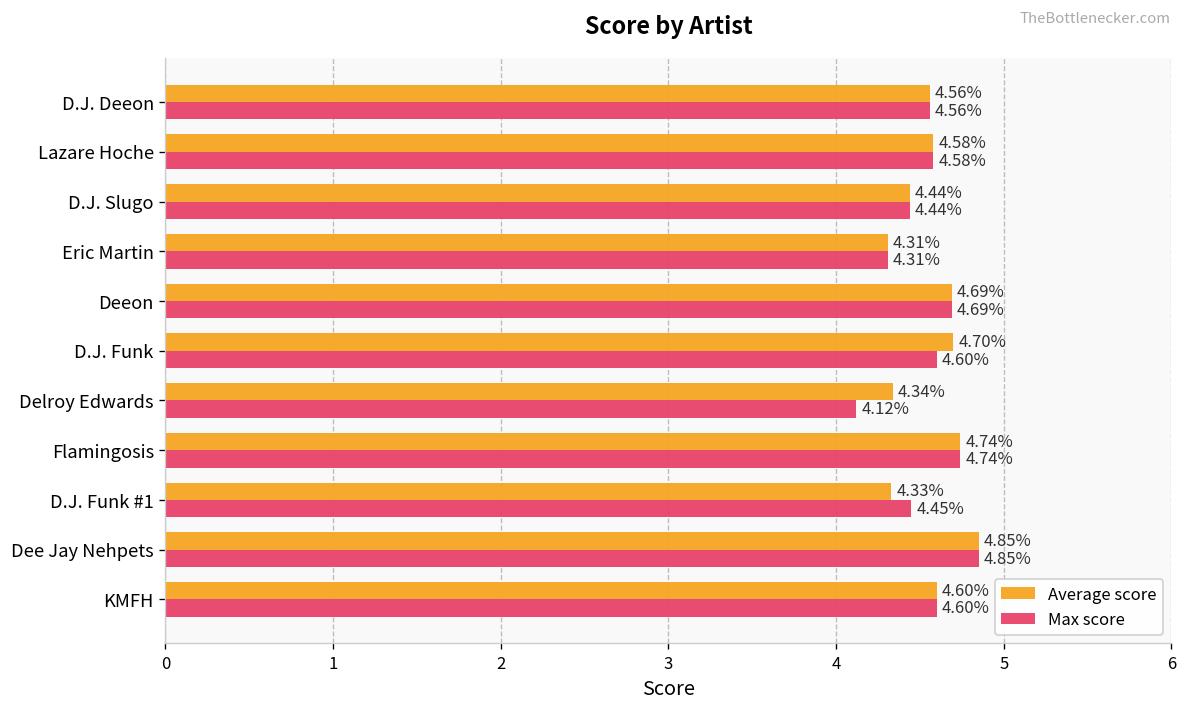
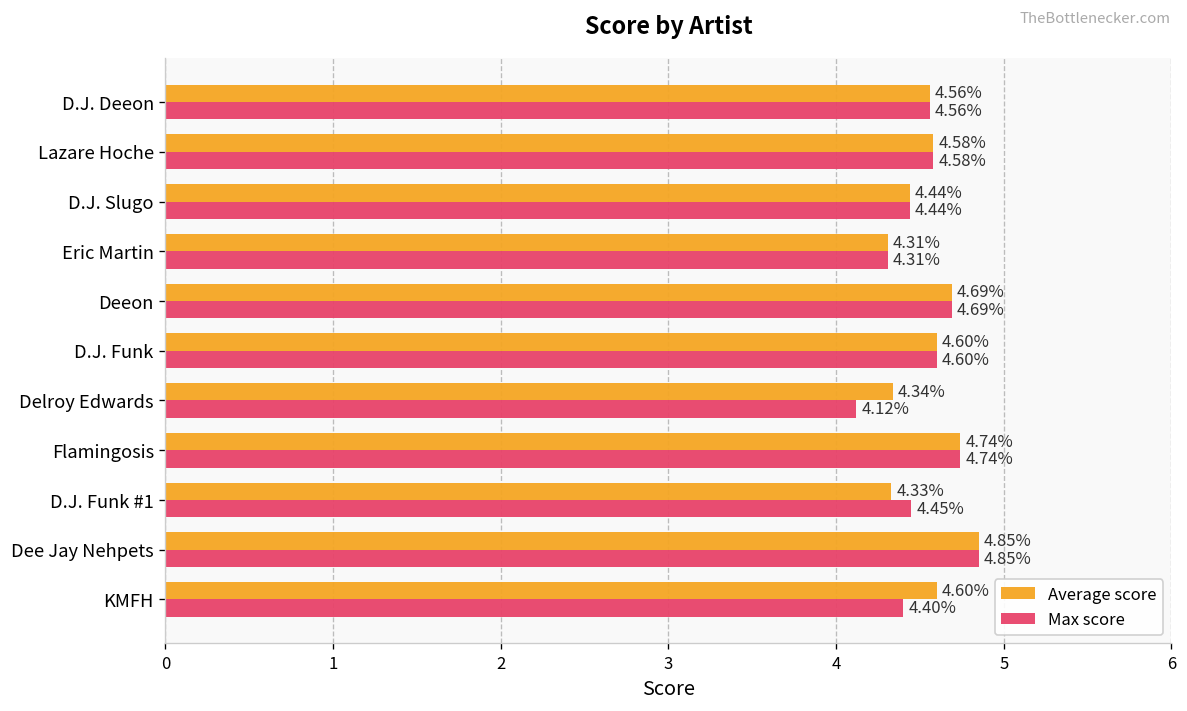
Average score, D.J. Funk: 4.70% -> 4.60%
Max score, KMFH: 4.60% -> 4.40%
